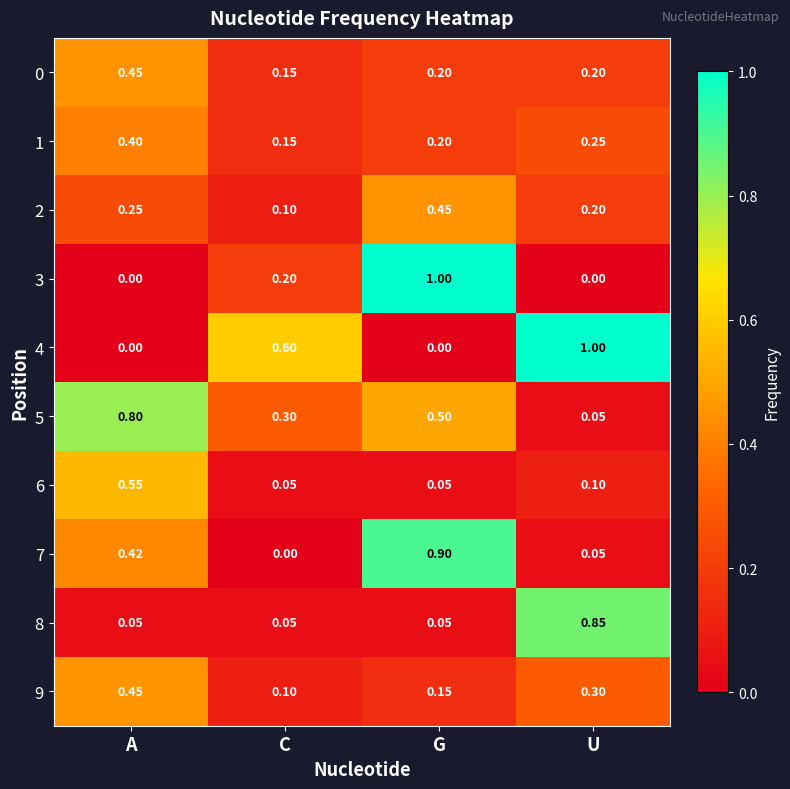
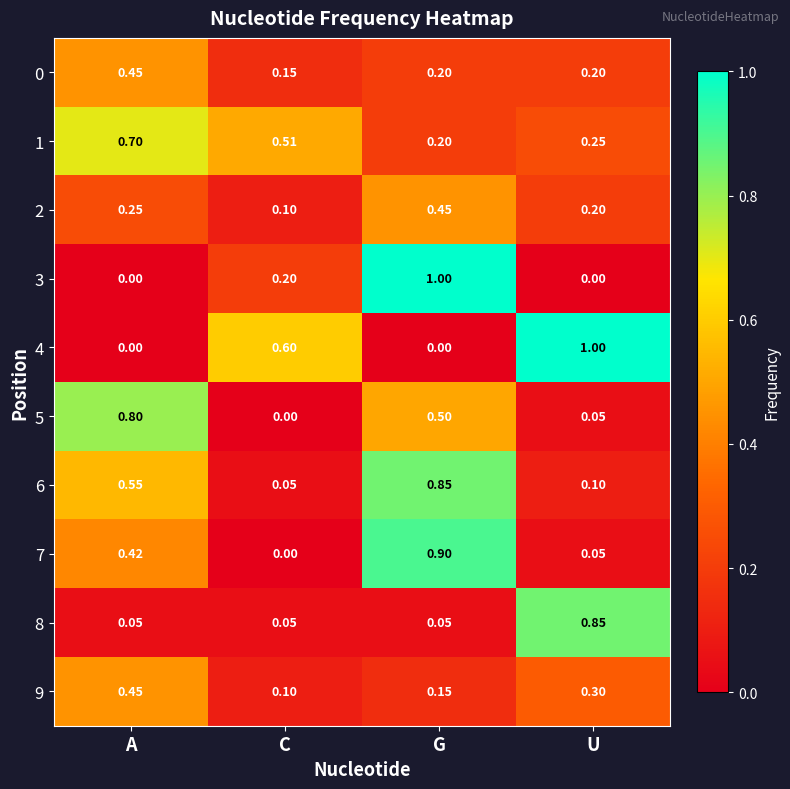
1, A: 0.40 -> 0.70
1, C: 0.15 -> 0.51
5, C: 0.30 -> 0.00
6, G: 0.05 -> 0.85
